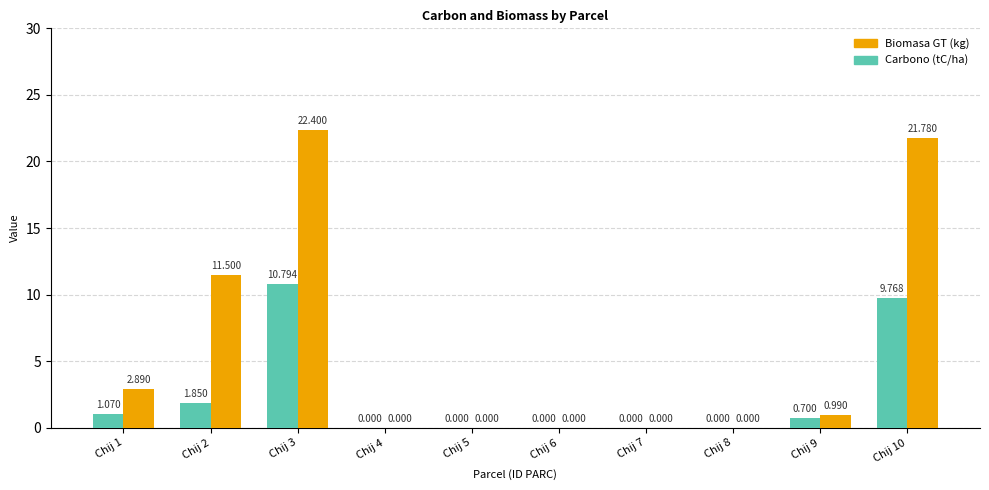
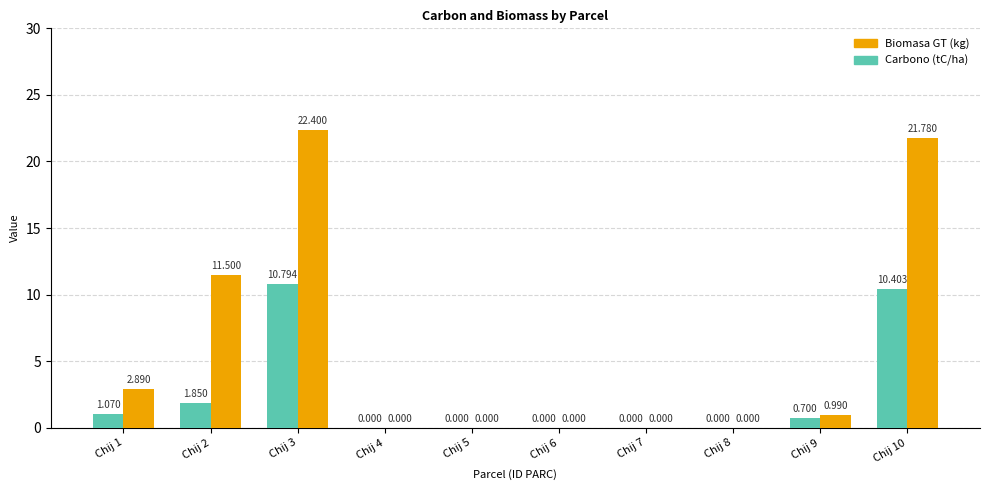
Carbono (tC/ha), Chij 10: 9.768 -> 10.403
